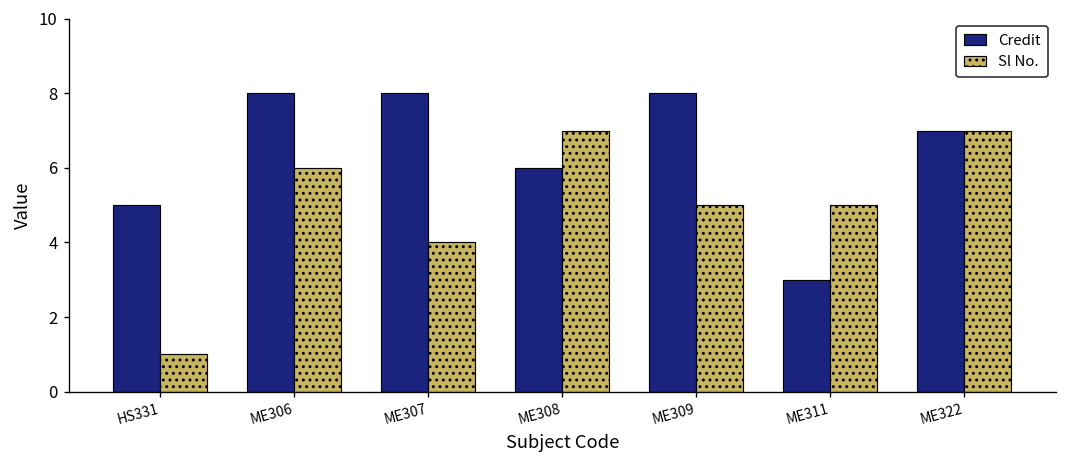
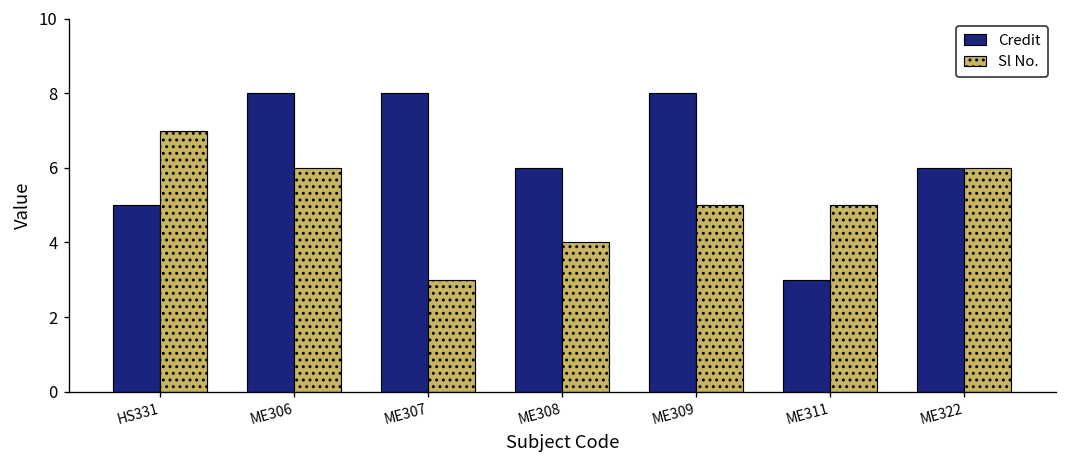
Sl No., HS331: 1 -> 7
Sl No., ME307: 4 -> 3
Sl No., ME308: 7 -> 4
Credit, ME322: 7 -> 6
Sl No., ME322: 7 -> 6
